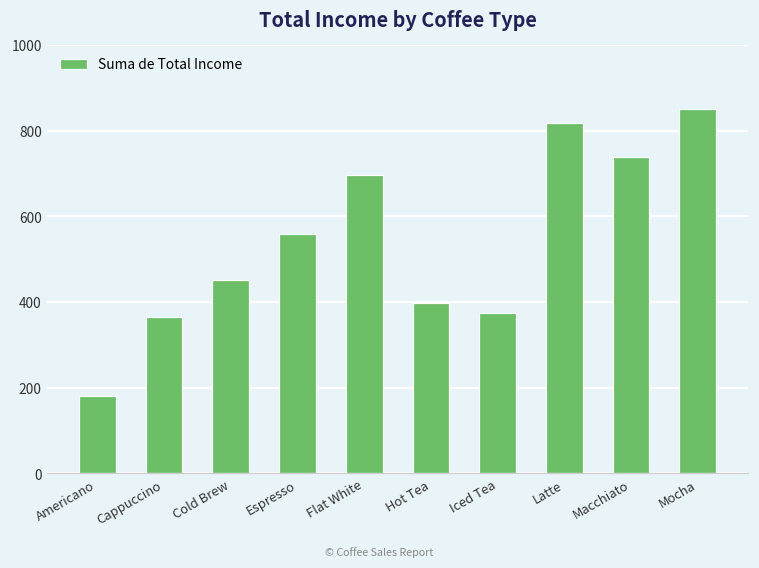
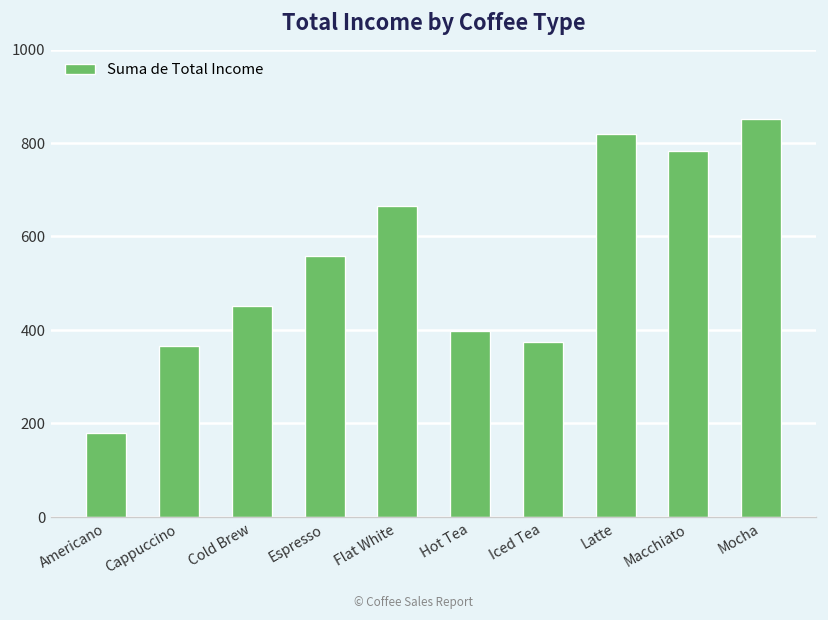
Flat White: 700 -> 670
Macchiato: 740 -> 780
